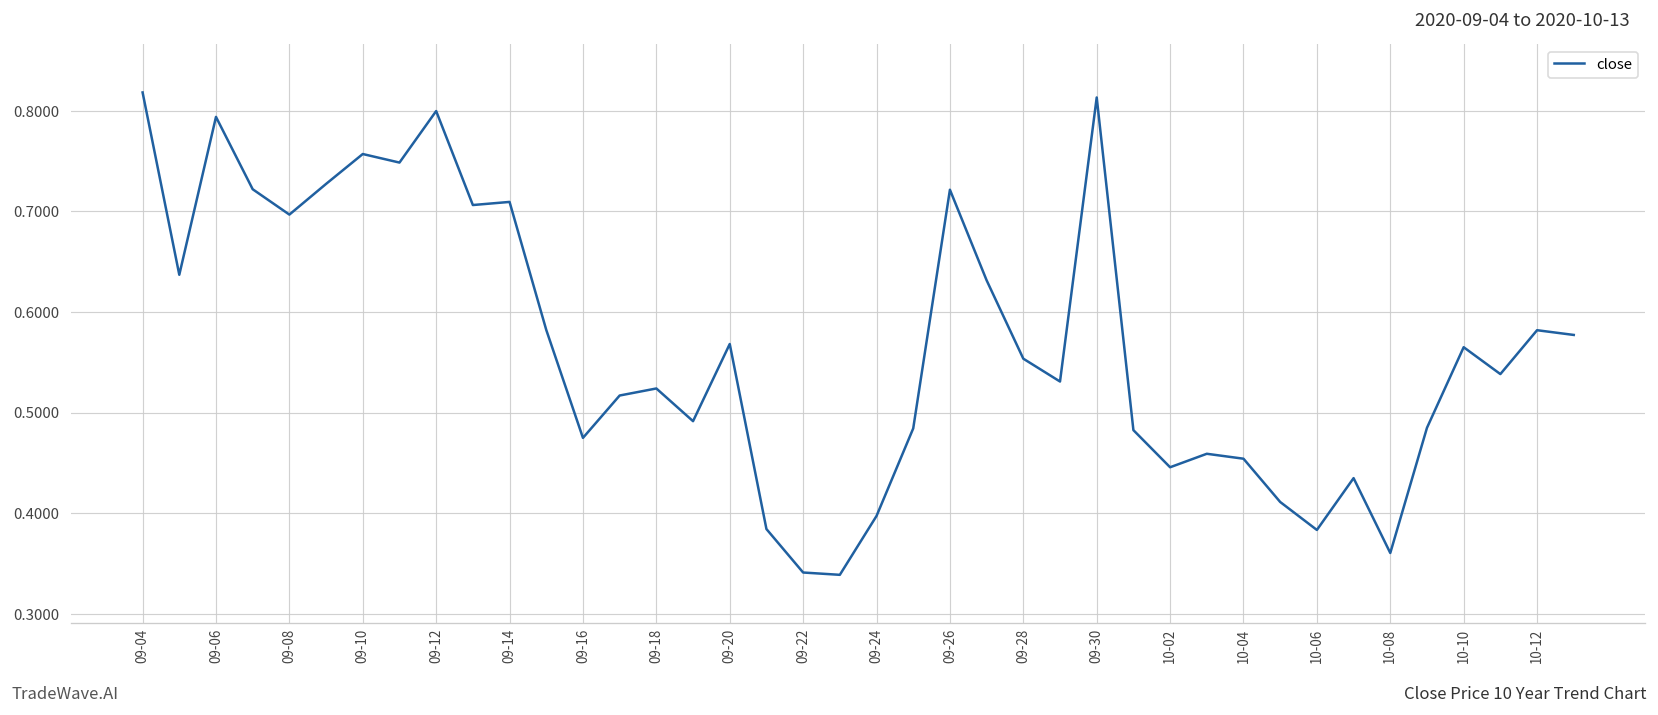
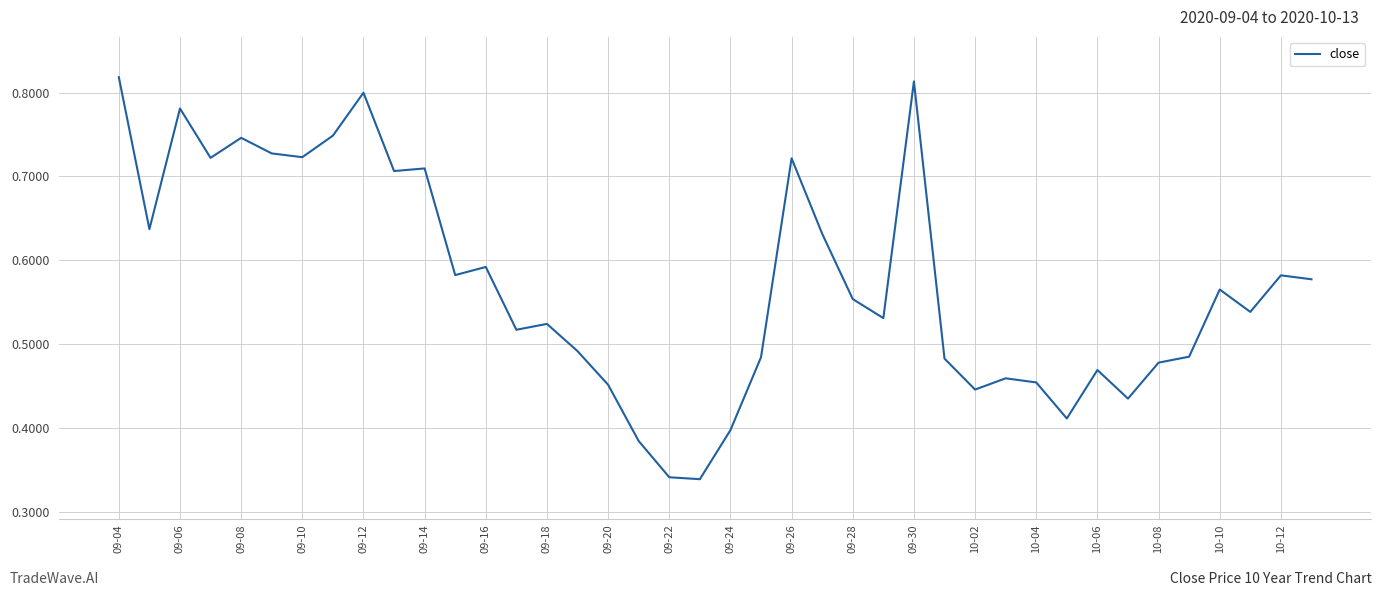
09-06: 0.79 -> 0.78
09-08: 0.70 -> 0.75
09-10: 0.76 -> 0.72
09-16: 0.48 -> 0.59
09-20: 0.57 -> 0.45
10-06: 0.38 -> 0.47
10-08: 0.36 -> 0.48
